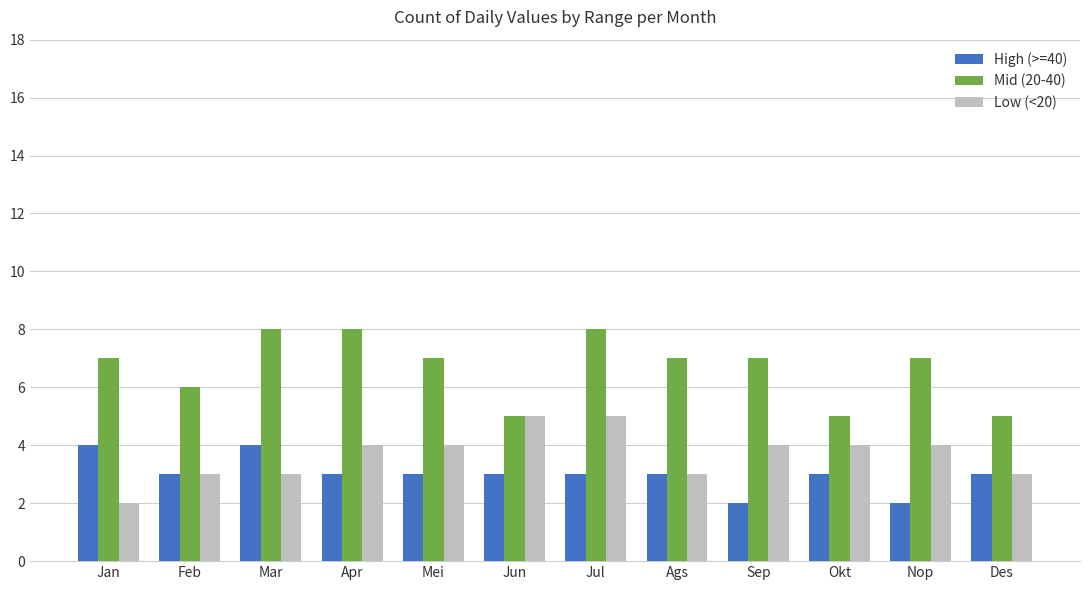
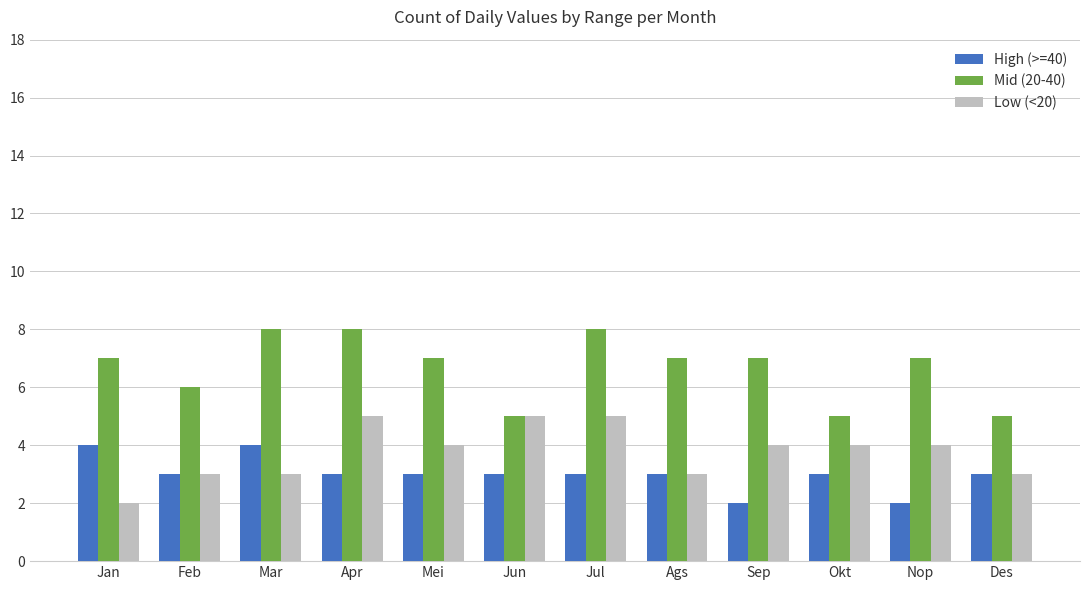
Low (<20), Apr: 4 -> 5
